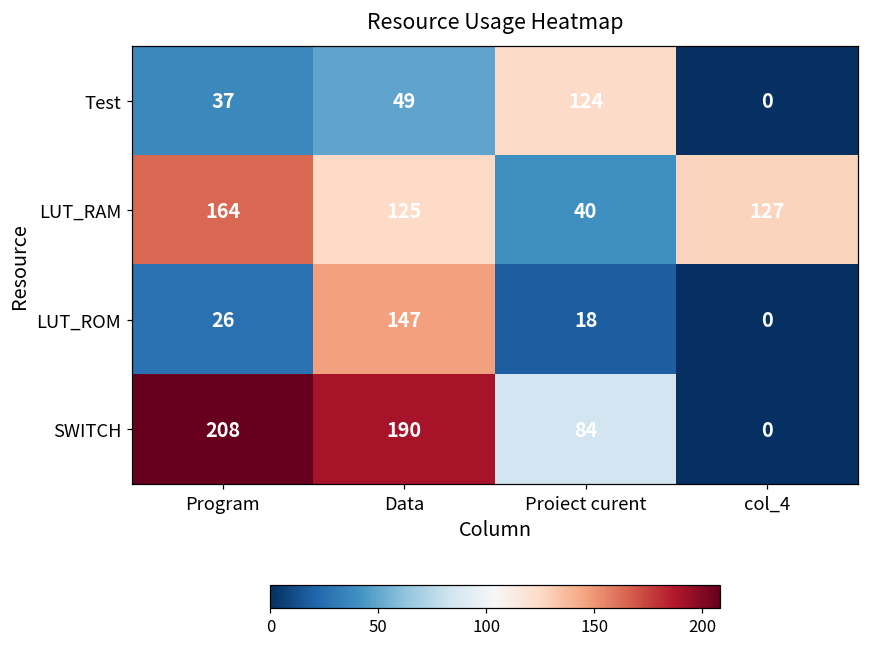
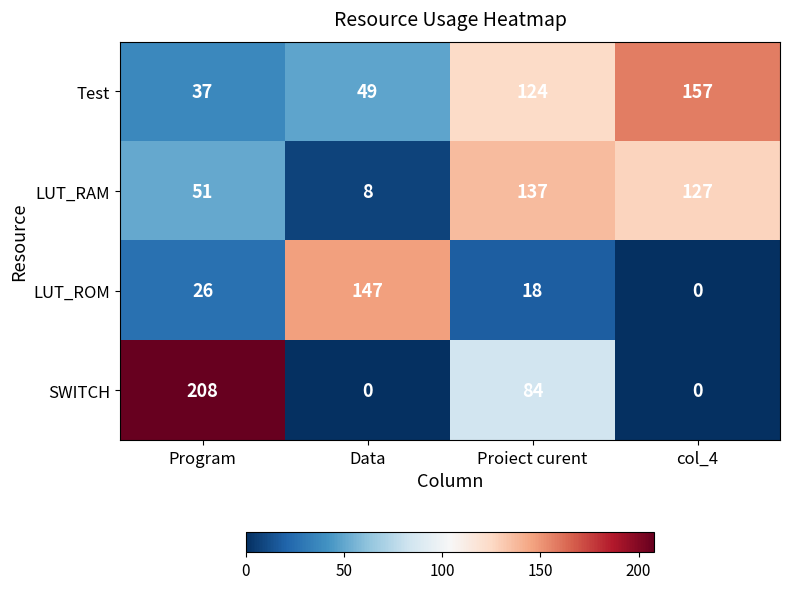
Test, col_4: 0 -> 157
LUT_RAM, Program: 164 -> 51
LUT_RAM, Data: 125 -> 8
LUT_RAM, Proiect curent: 40 -> 137
SWITCH, Data: 190 -> 0
